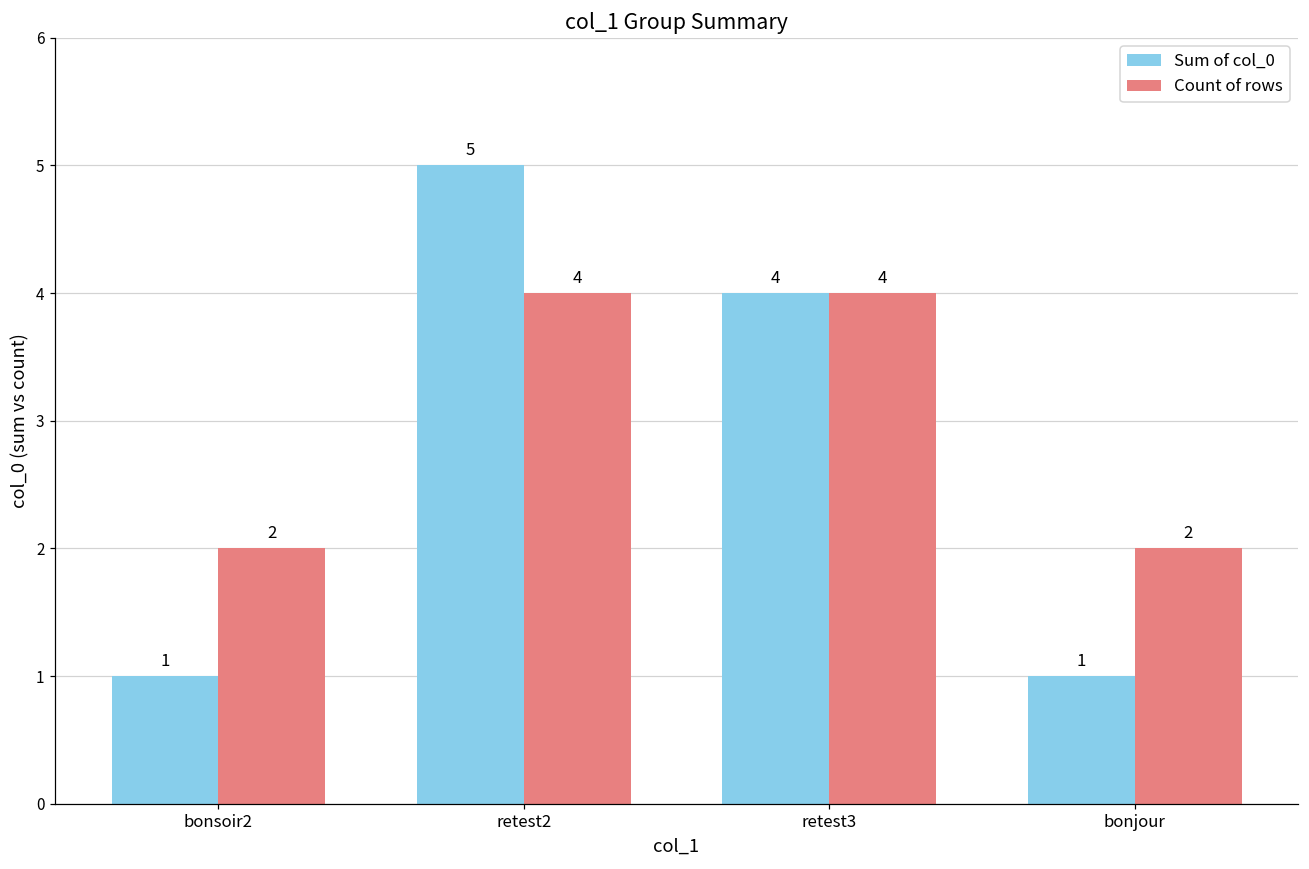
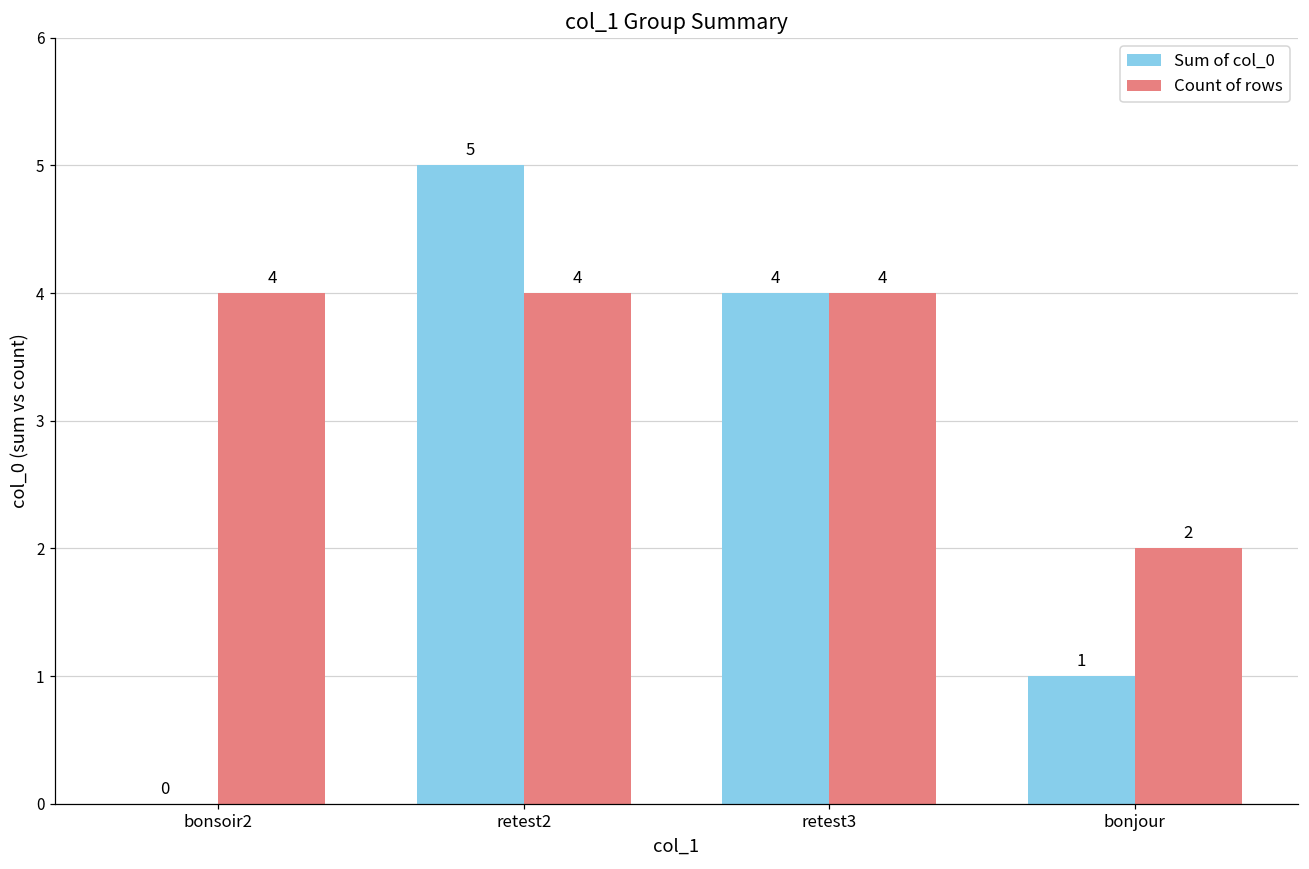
Sum of col_0, bonsoir2: 1 -> 0
Count of rows, bonsoir2: 2 -> 4
